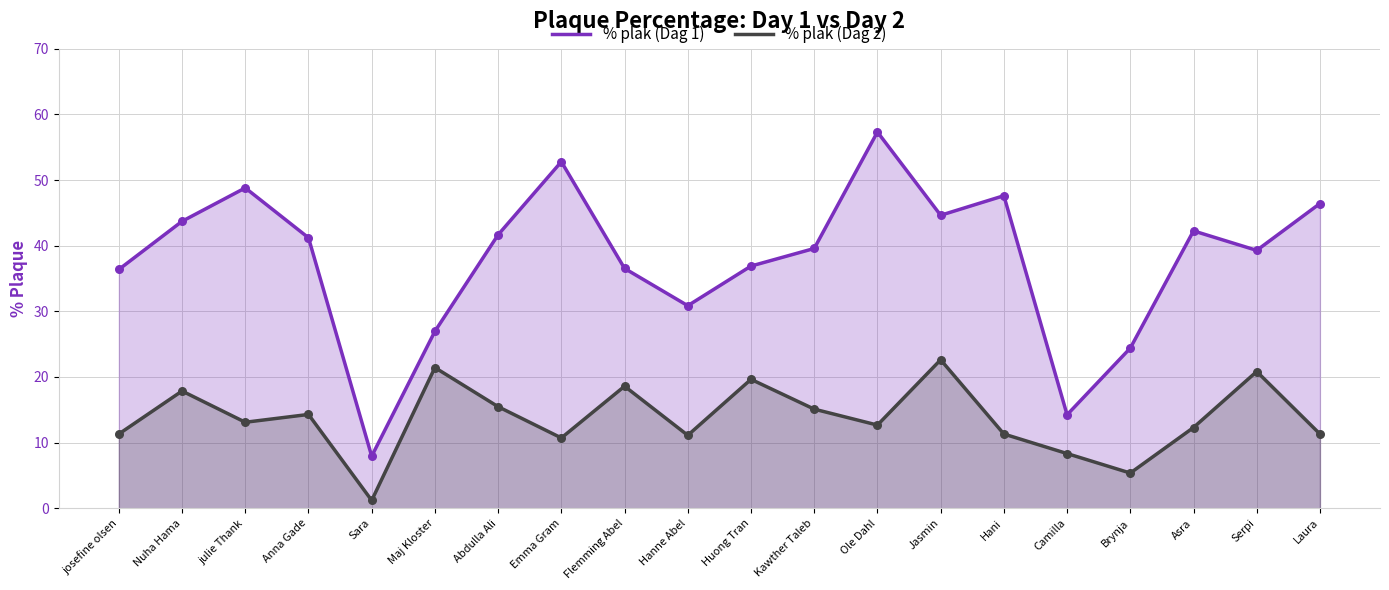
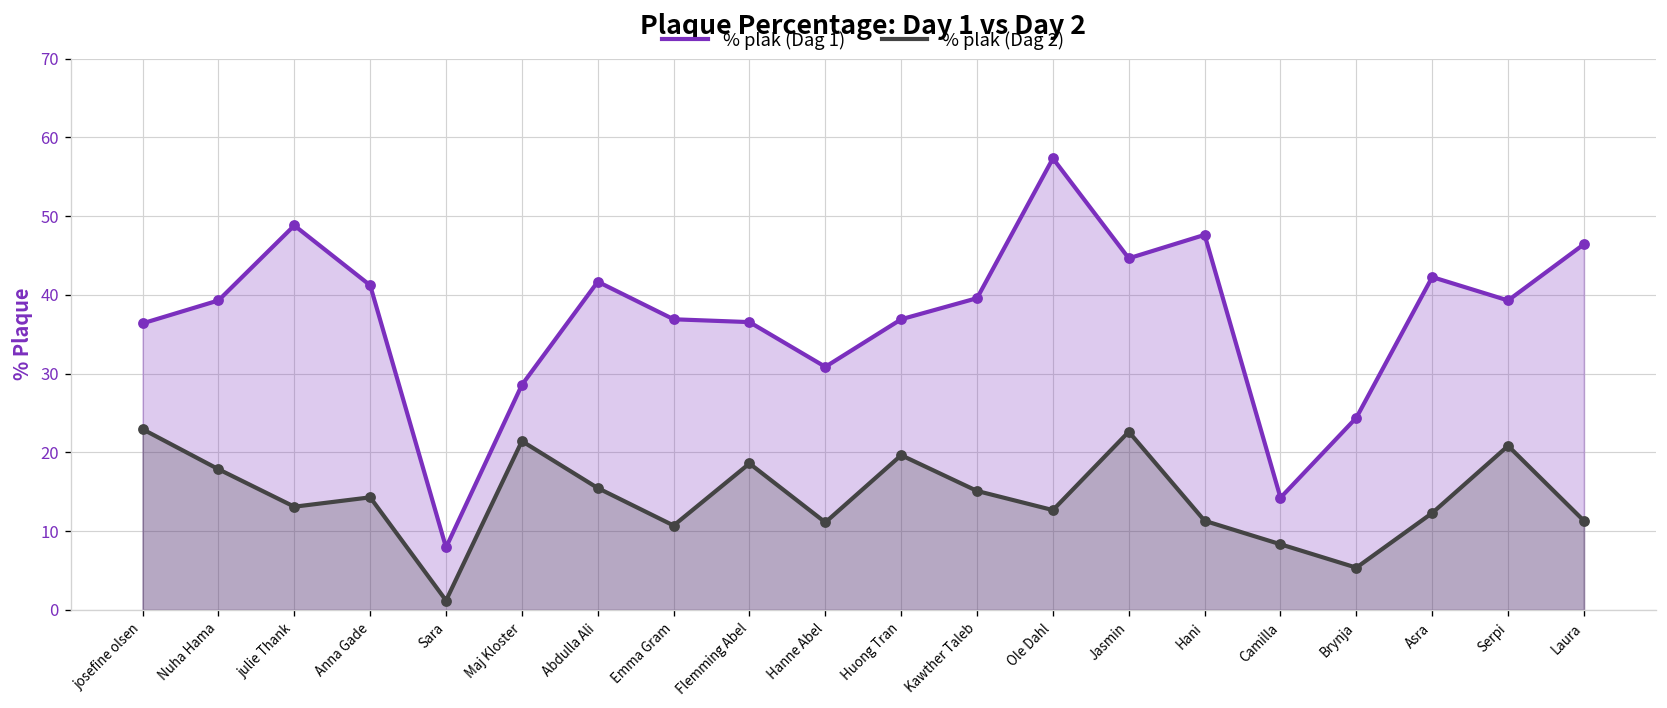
% plak (Dag 2), josefine olsen: 11 -> 23
% plak (Dag 1), Nuha Hama: 44 -> 39
% plak (Dag 1), Maj Kloster: 27 -> 29
% plak (Dag 1), Emma Gram: 53 -> 37
